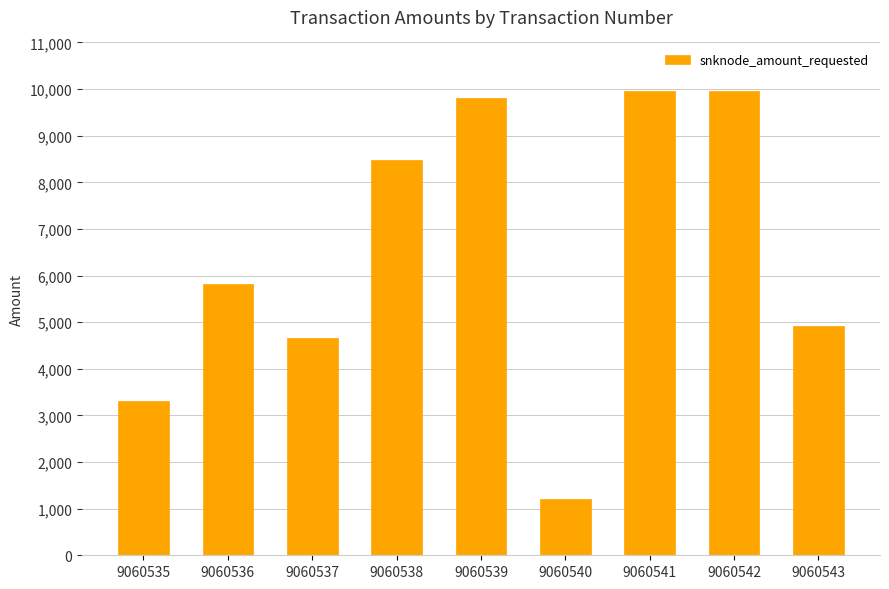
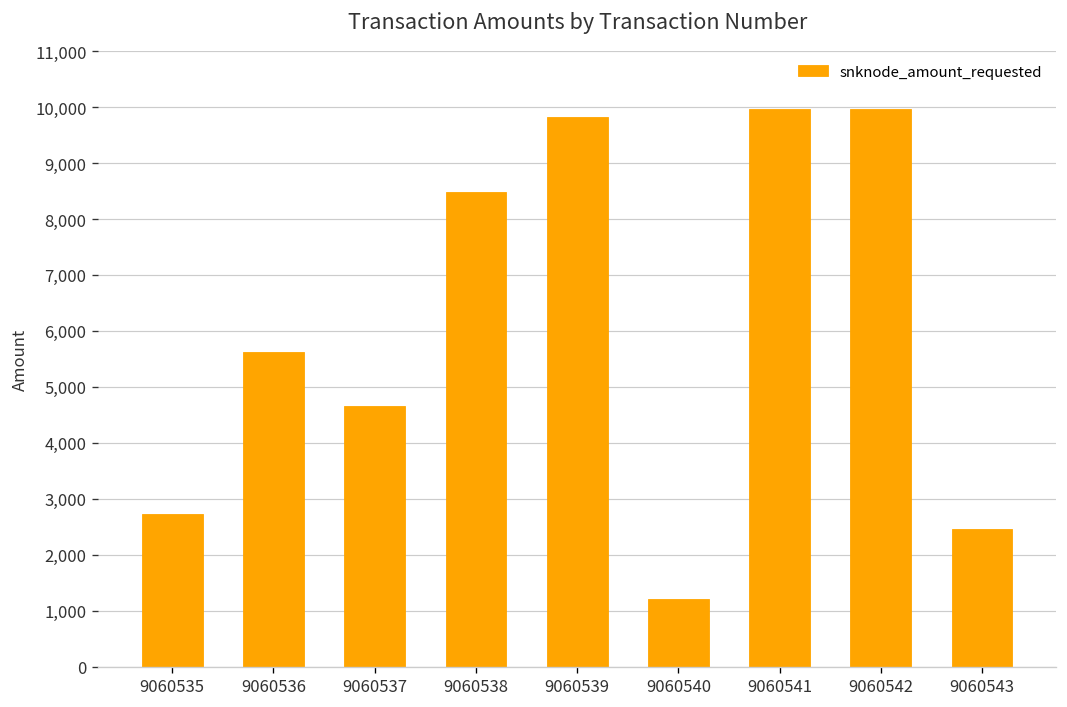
9060535: 3,300 -> 2,700
9060536: 5,800 -> 5,600
9060543: 4,900 -> 2,500
